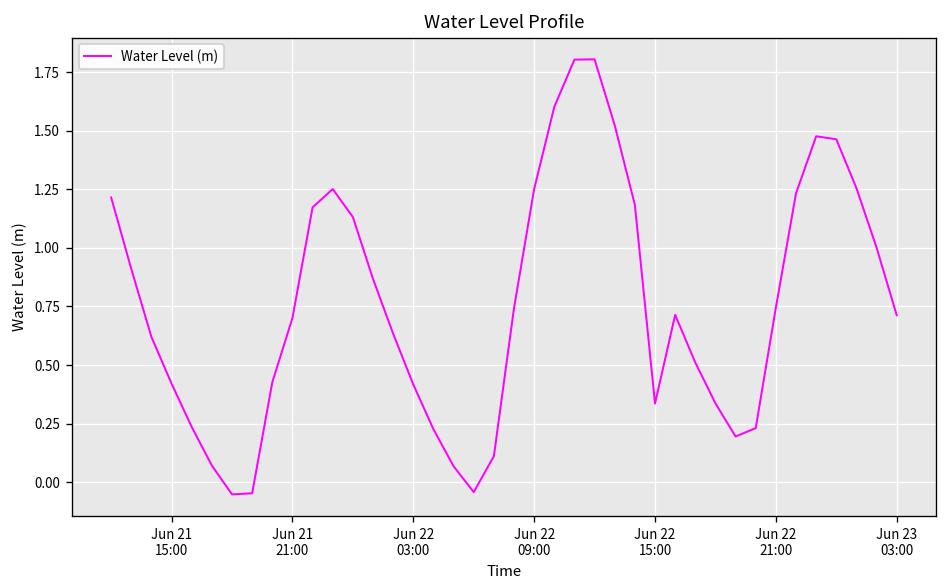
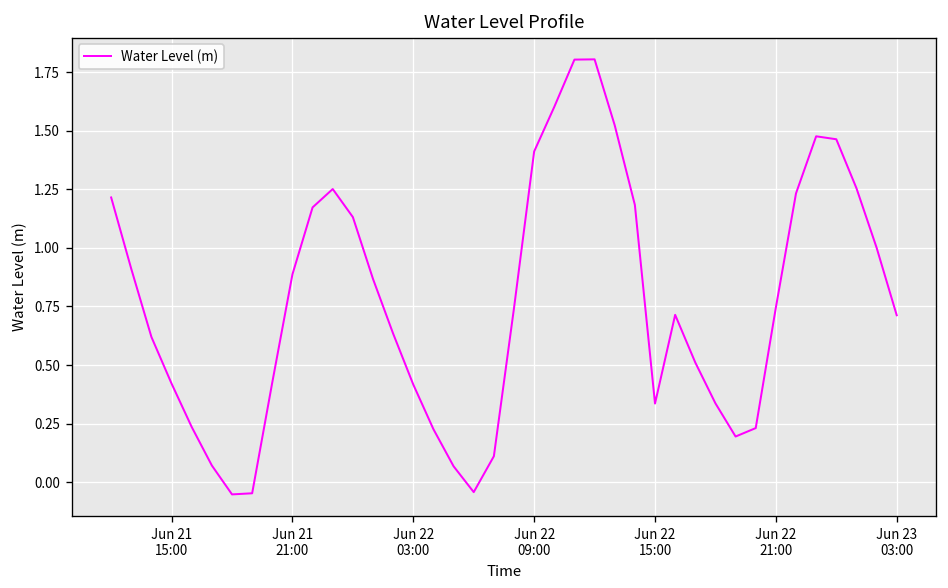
Jun 21 21:00: 0.70 -> 0.89
Jun 22 09:00: 1.25 -> 1.41
